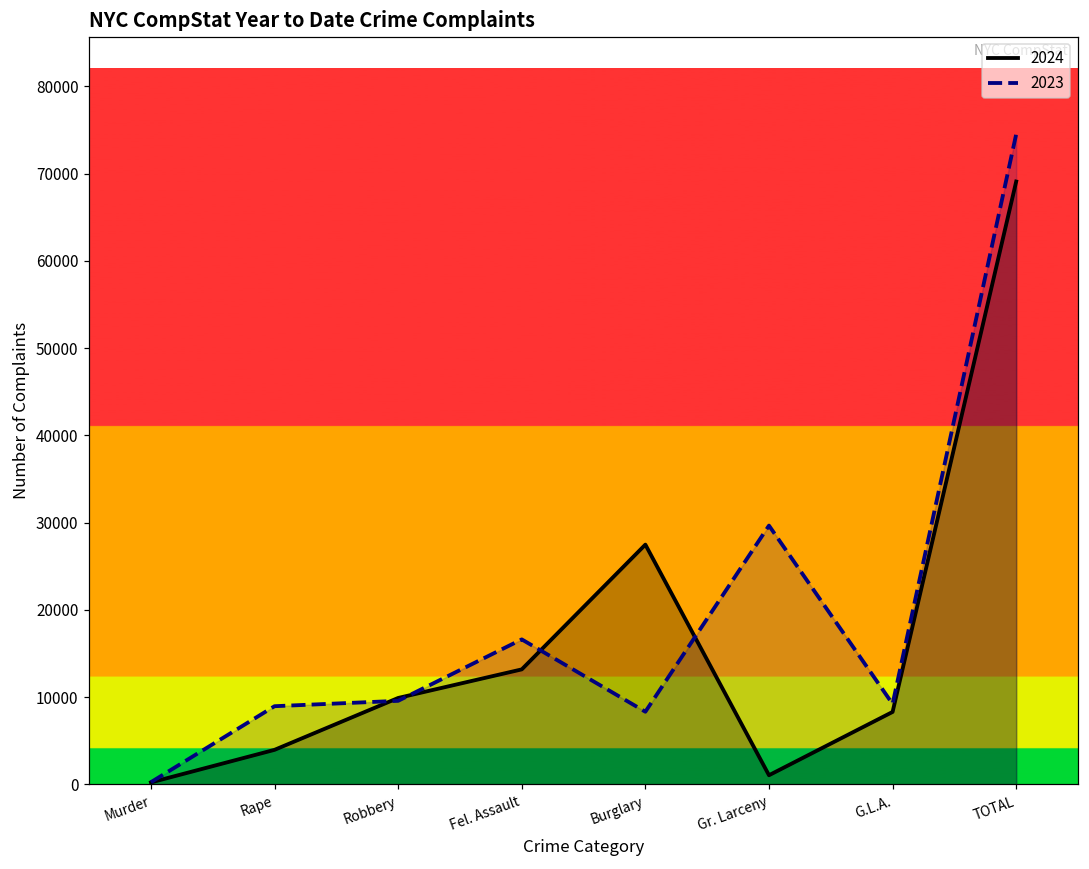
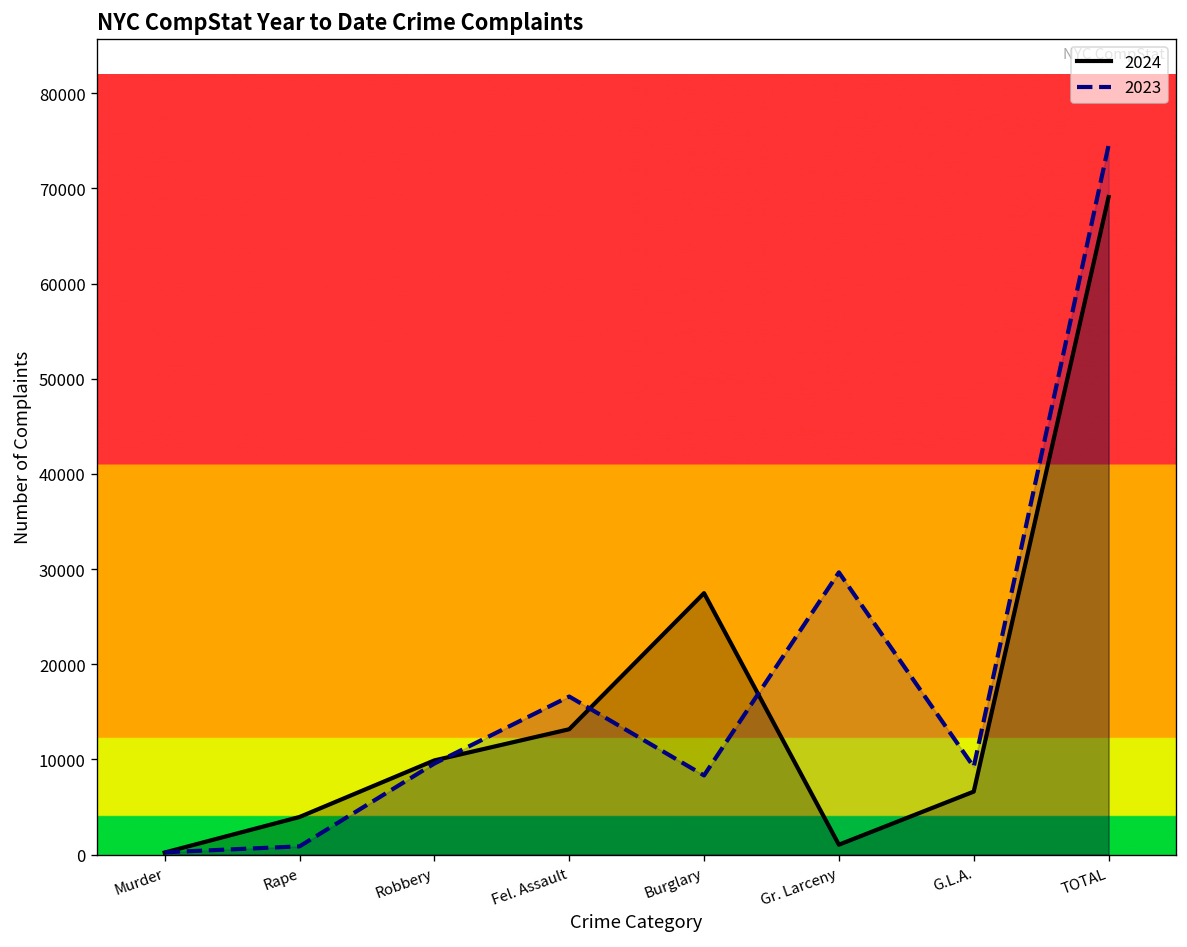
2023, Rape: 9000 -> 1000
2024, G.L.A.: 8000 -> 7000
